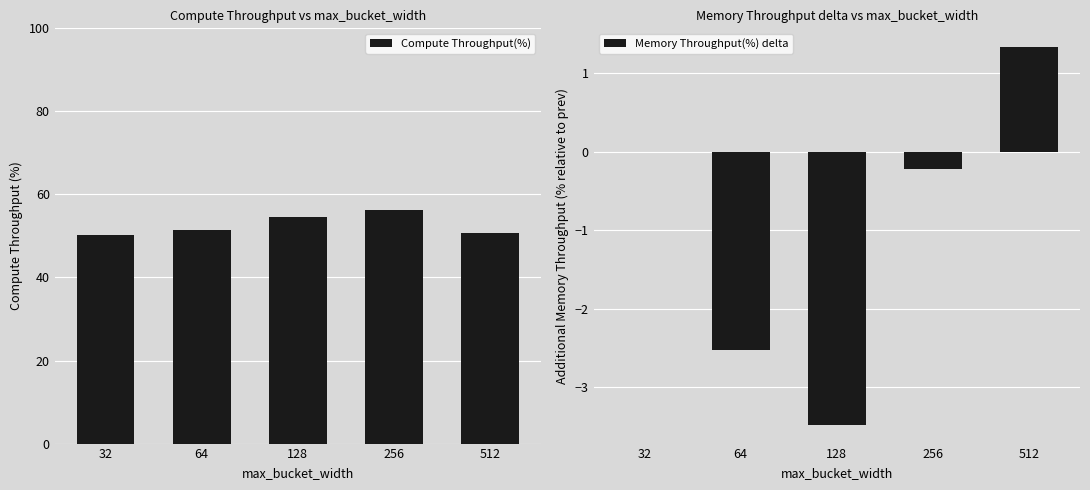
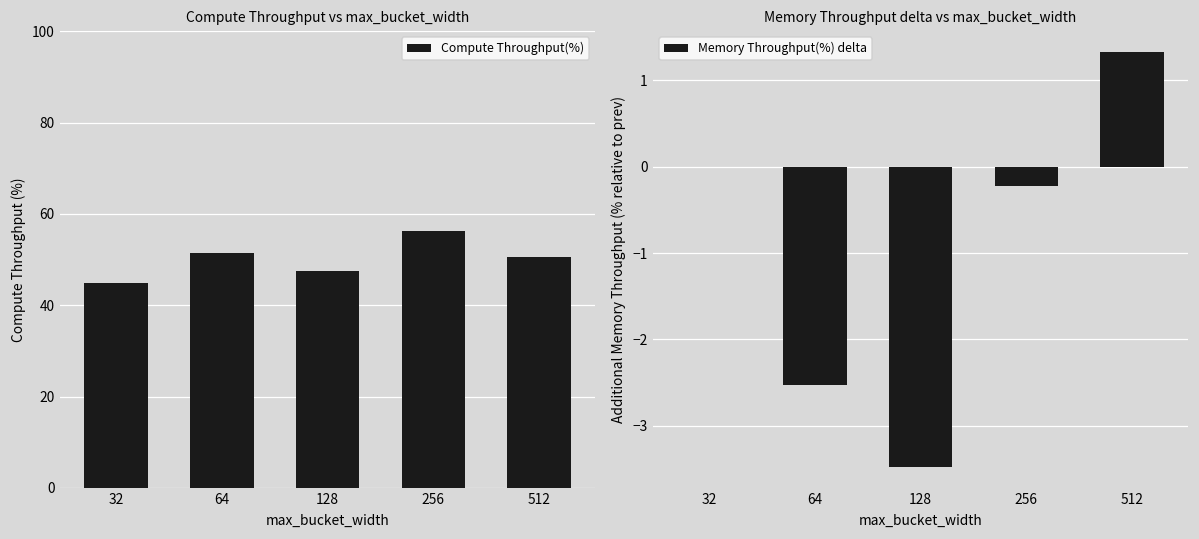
Compute Throughput vs max_bucket_width, 32: 50 -> 45
Compute Throughput vs max_bucket_width, 128: 55 -> 47
